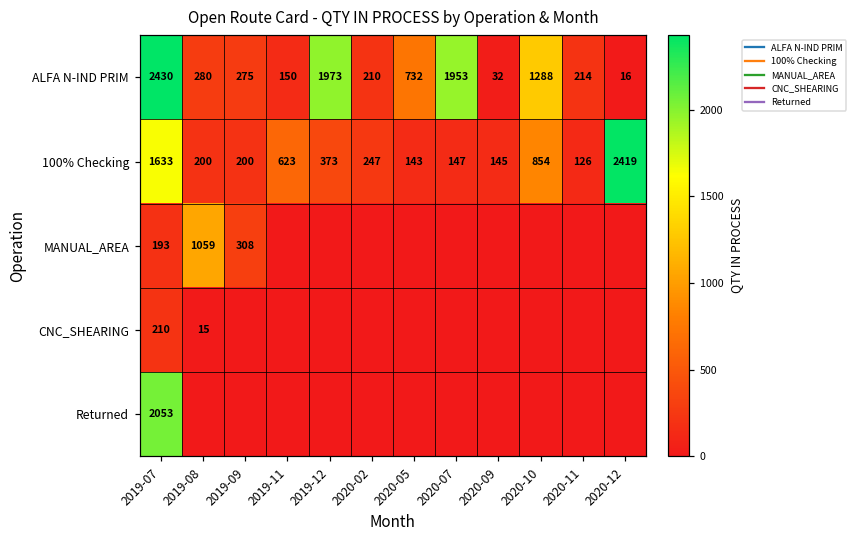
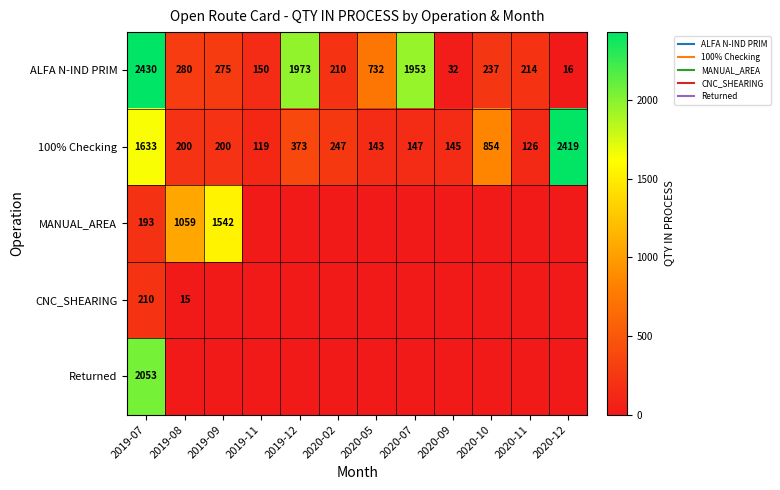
ALFA N-IND PRIM, 2020-10: 1288 -> 237
100% Checking, 2019-11: 623 -> 119
MANUAL_AREA, 2019-09: 308 -> 1542
